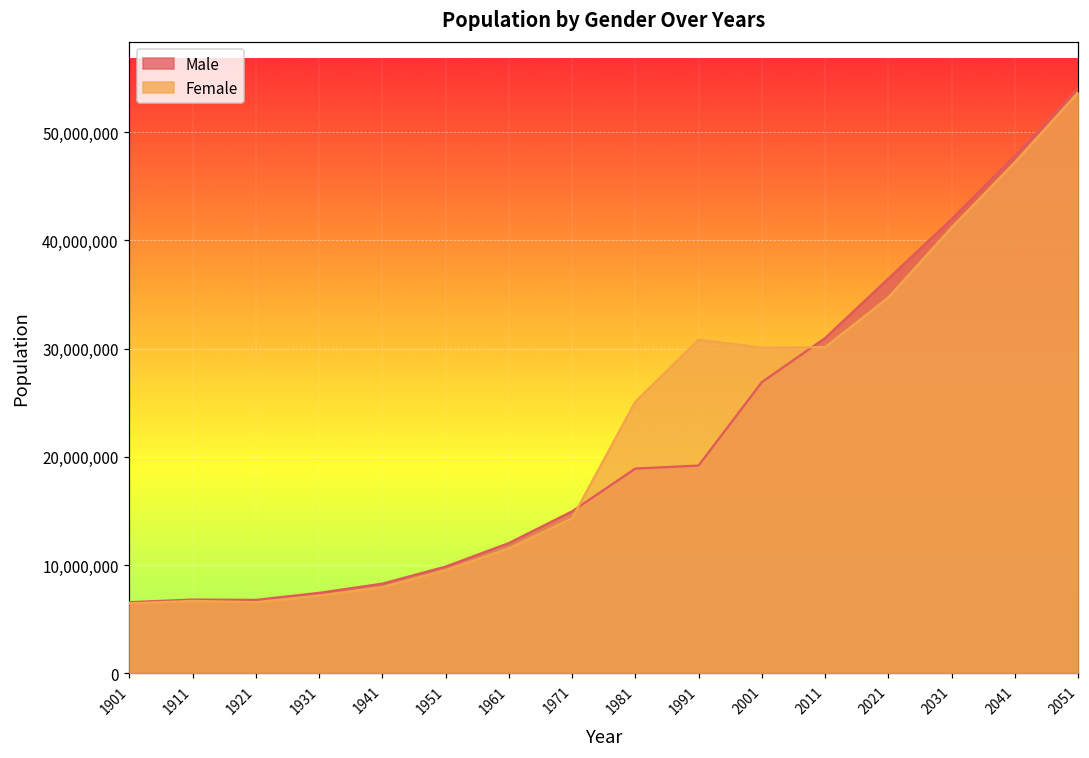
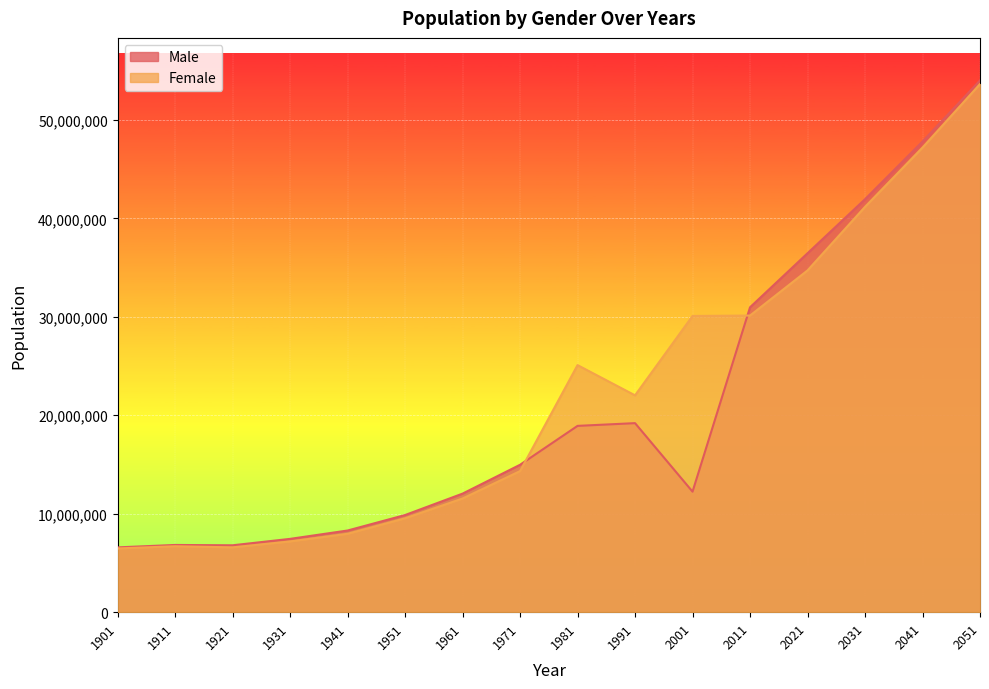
Female, 1991: 31,000,000 -> 22,000,000
Male, 2001: 27,000,000 -> 12,000,000
